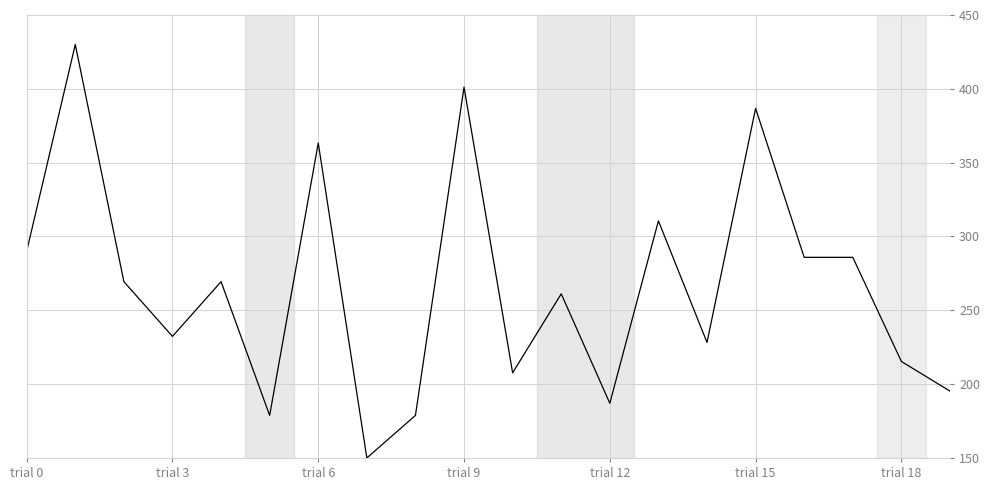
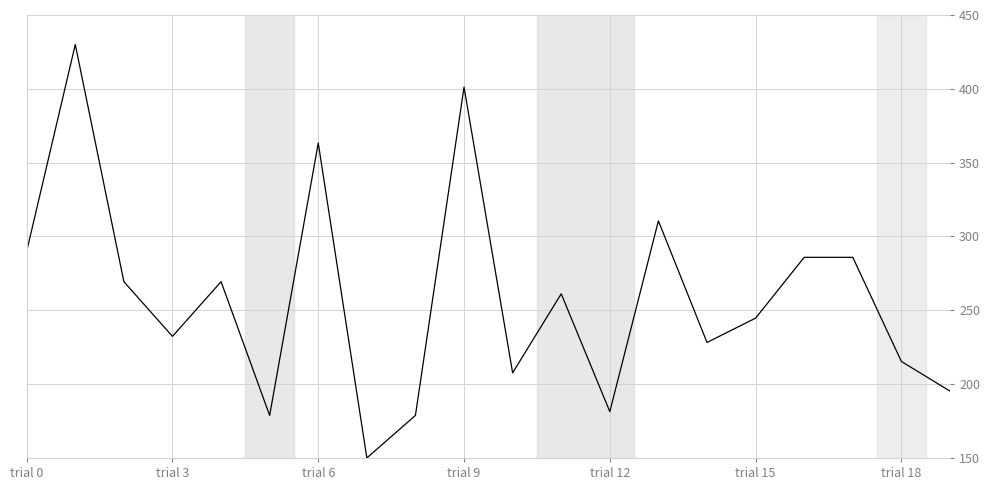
trial 12: 187 -> 181
trial 15: 387 -> 245
